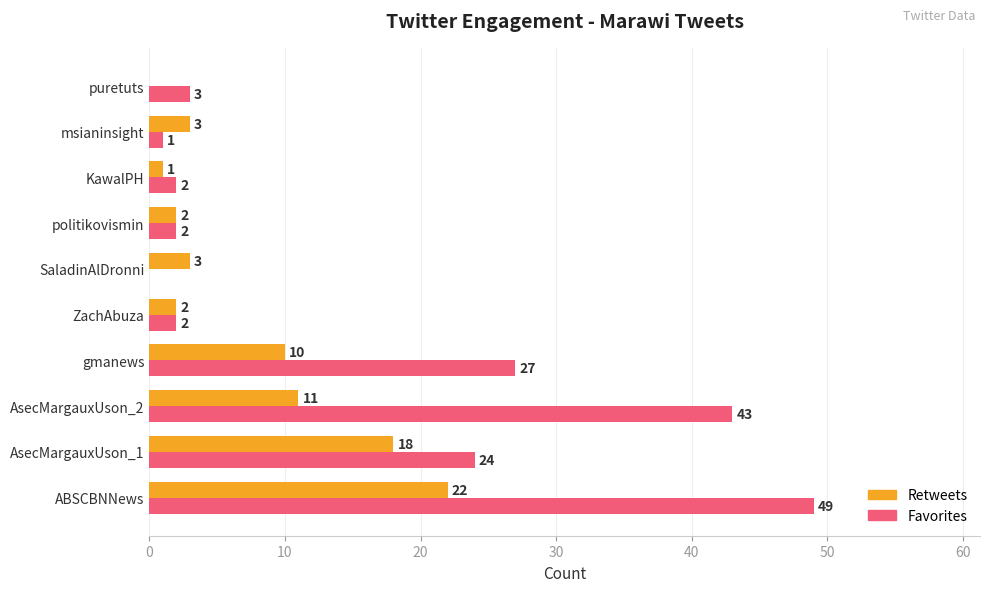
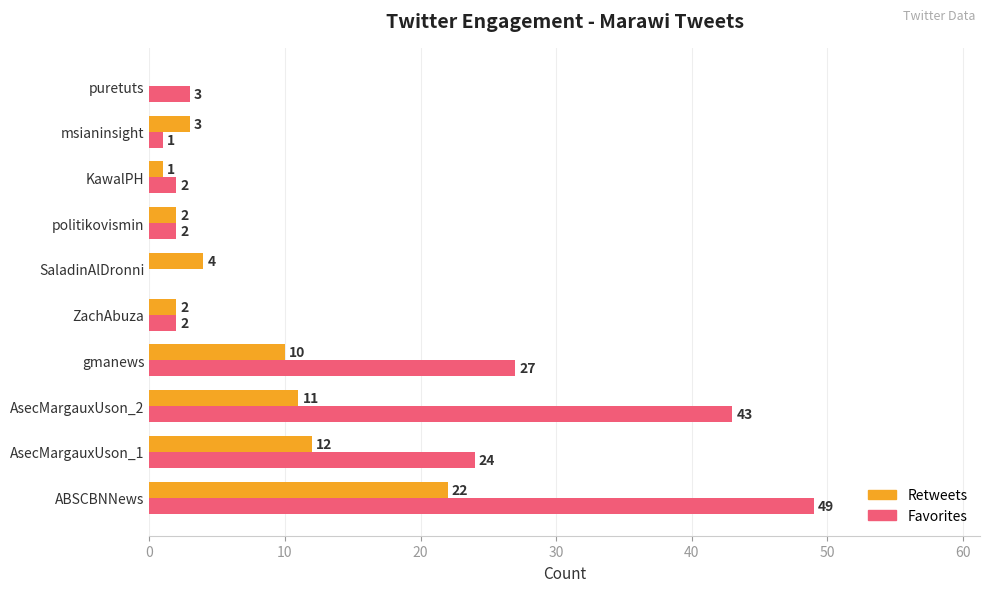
Retweets, SaladinAlDronni: 3 -> 4
Retweets, AsecMargauxUson_1: 18 -> 12
